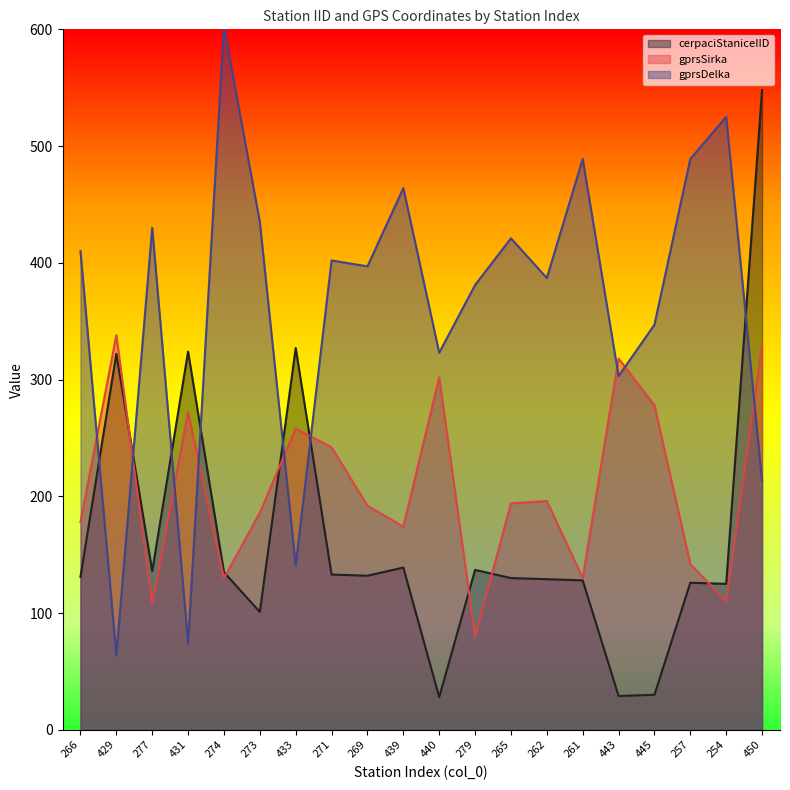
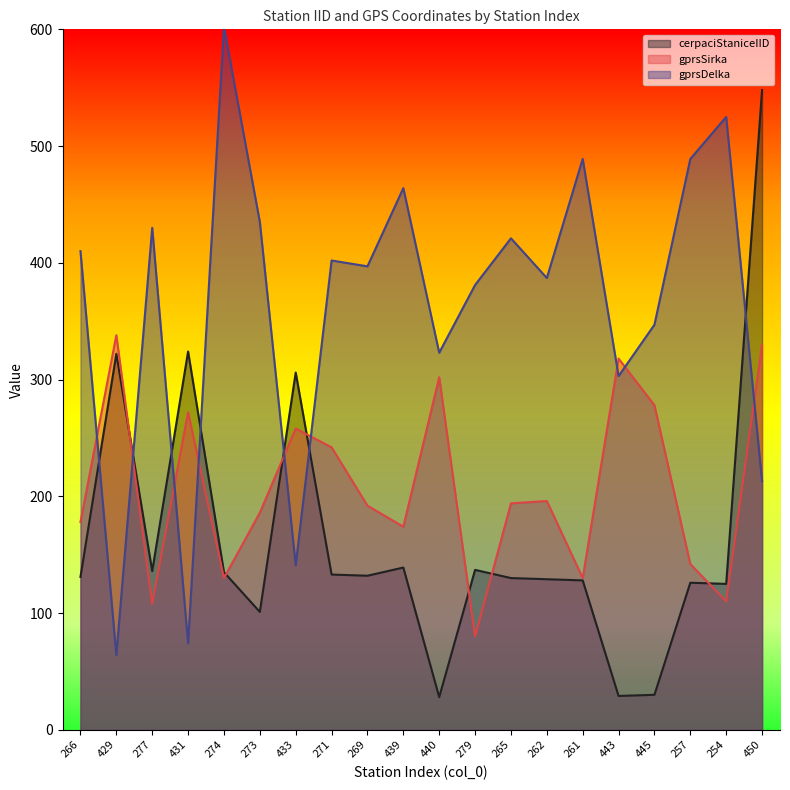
cerpaciStaniceIID, 433: 327 -> 306
